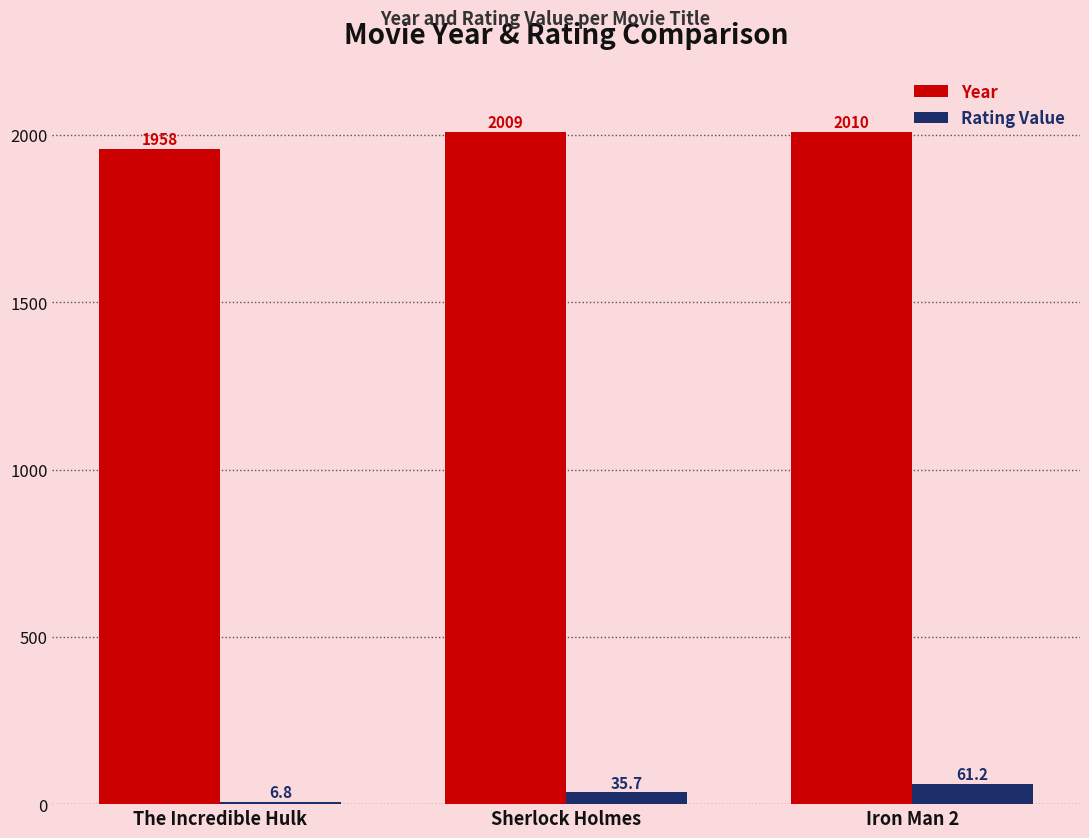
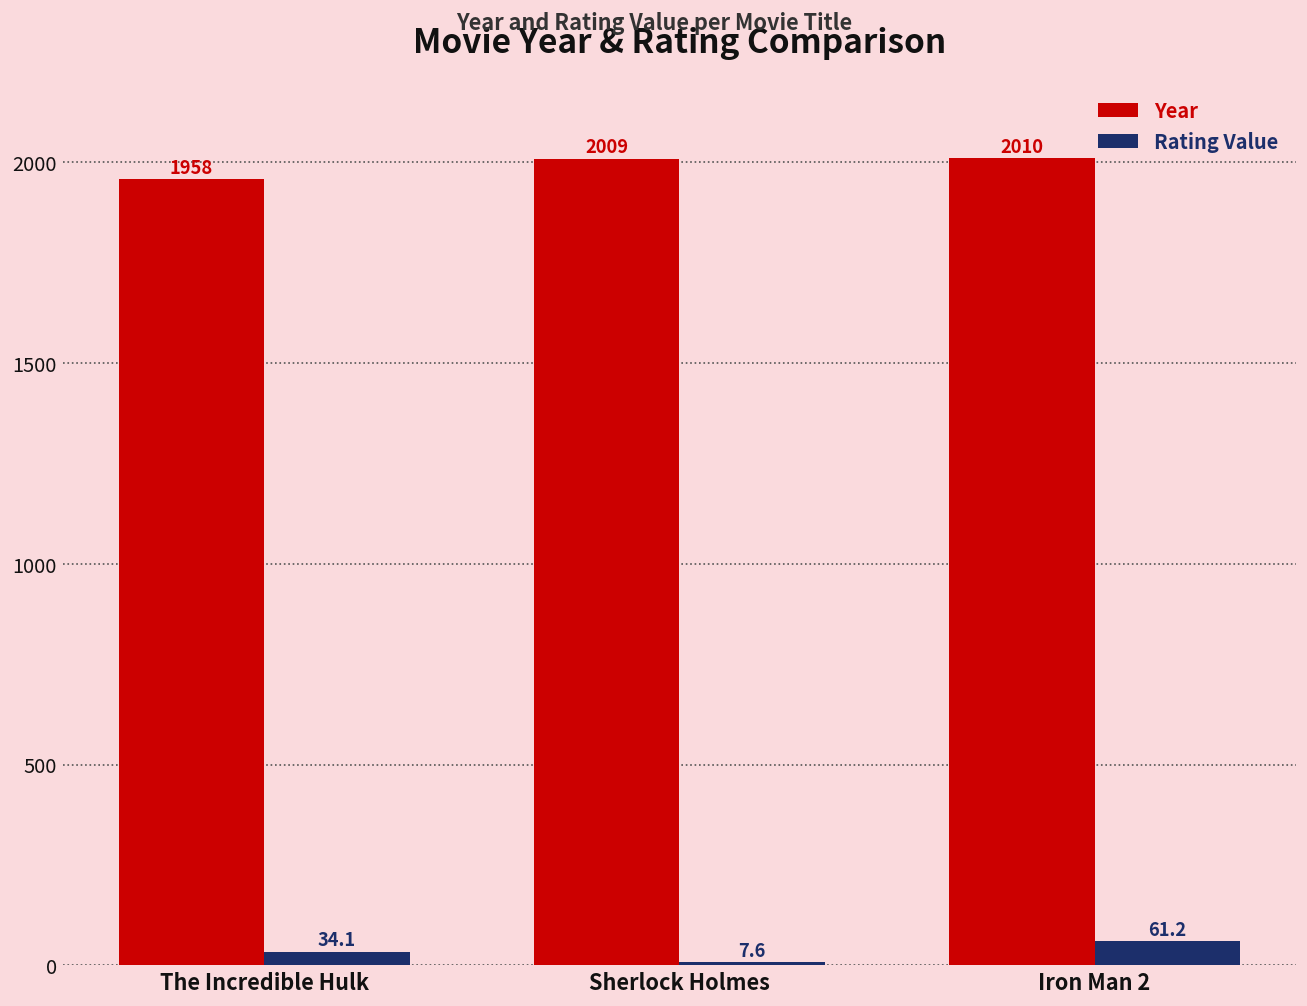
Rating Value, The Incredible Hulk: 6.8 -> 34.1
Rating Value, Sherlock Holmes: 35.7 -> 7.6
